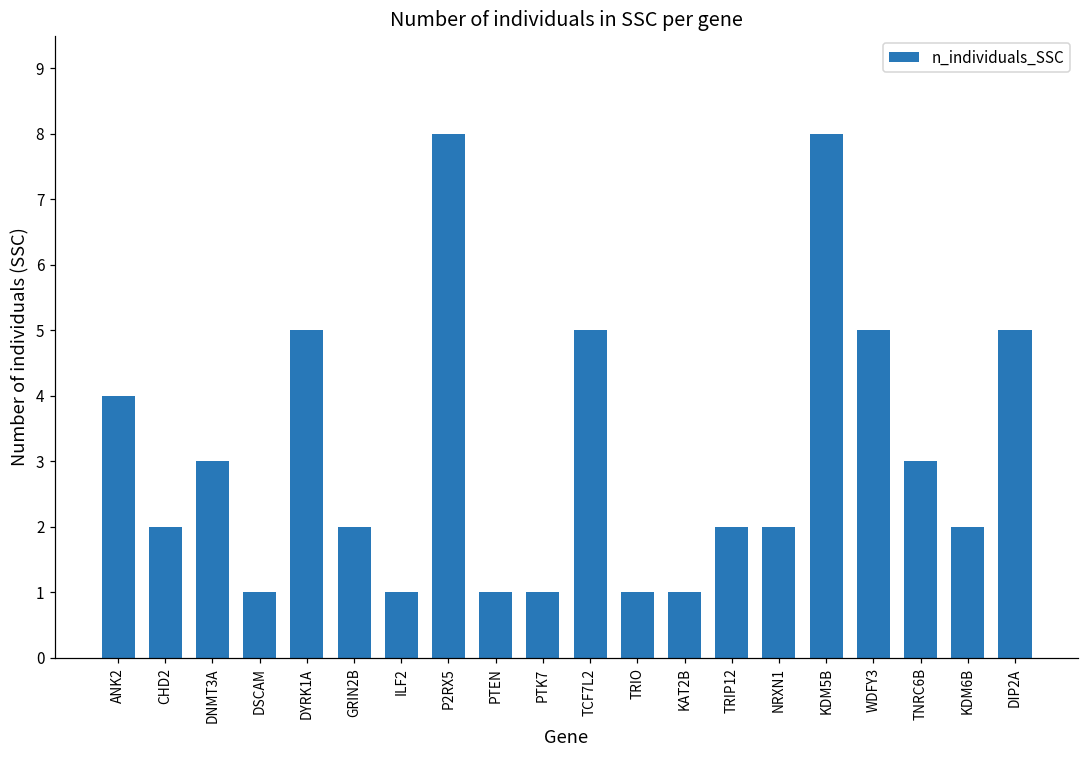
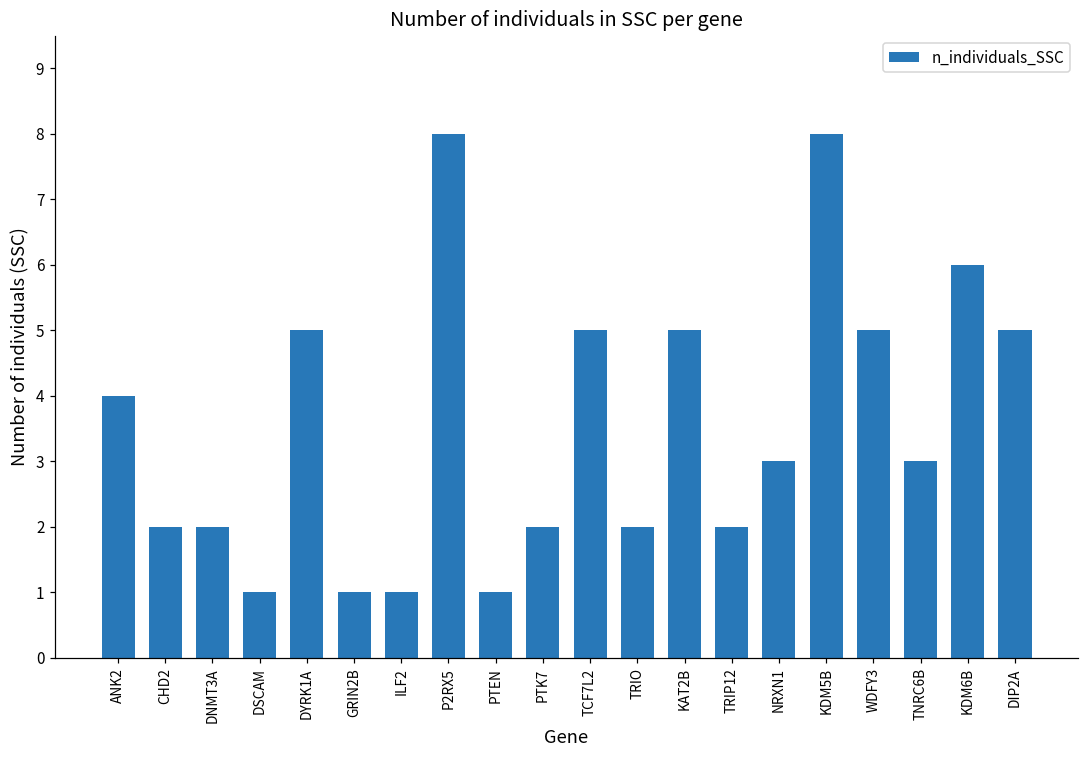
DNMT3A: 3 -> 2
GRIN2B: 2 -> 1
PTK7: 1 -> 2
TRIO: 1 -> 2
KAT2B: 1 -> 5
NRXN1: 2 -> 3
KDM6B: 2 -> 6
